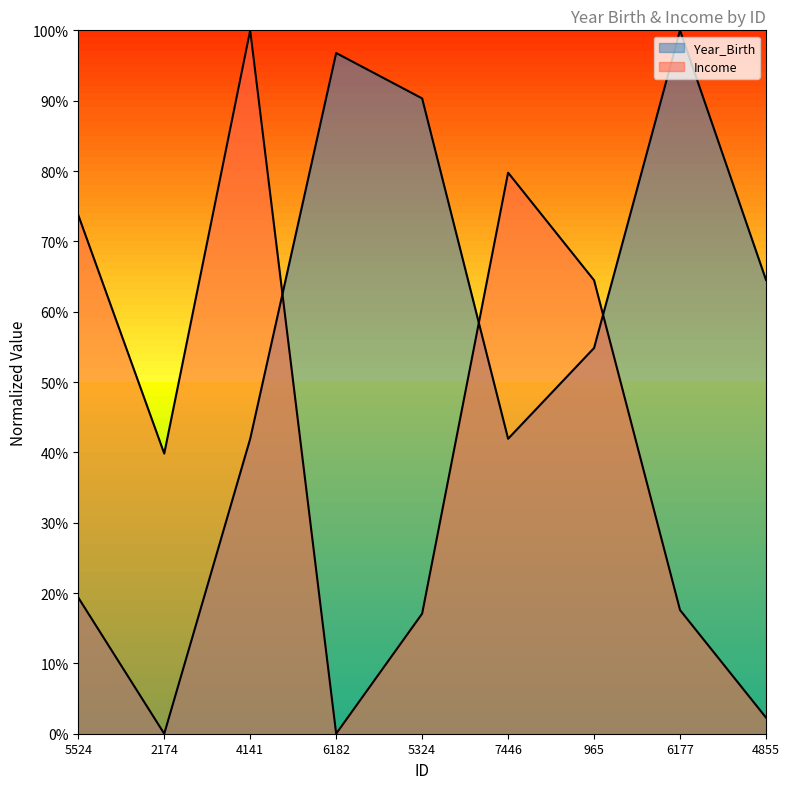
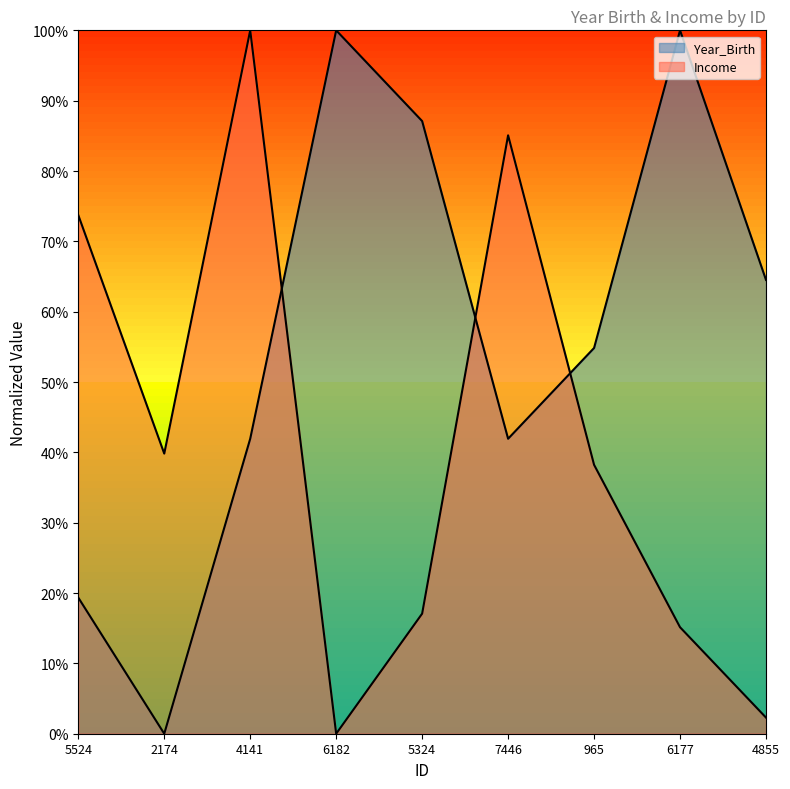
Year_Birth, 6182: 97% -> 100%
Year_Birth, 5324: 90% -> 87%
Income, 7446: 80% -> 85%
Income, 965: 64% -> 38%
Income, 6177: 18% -> 15%
